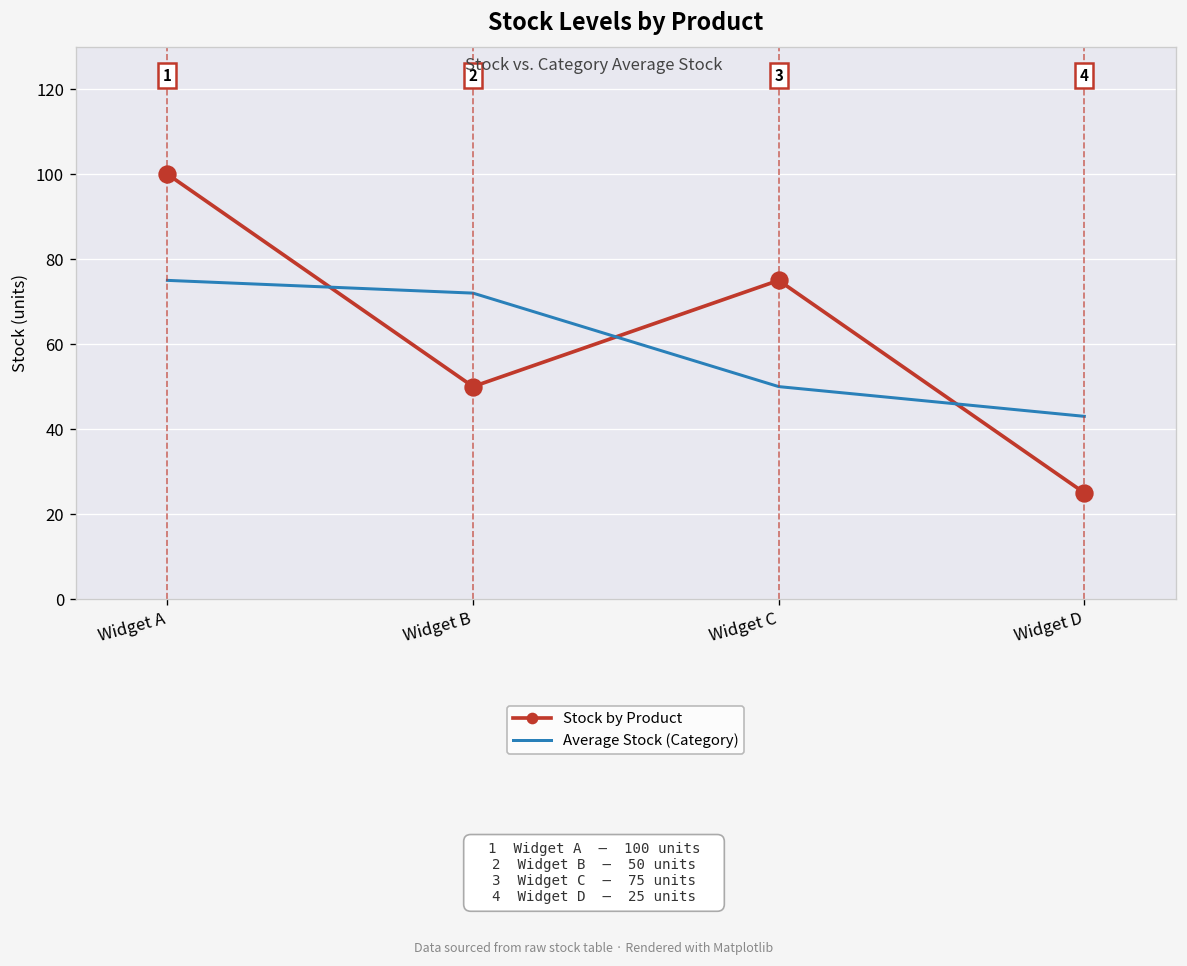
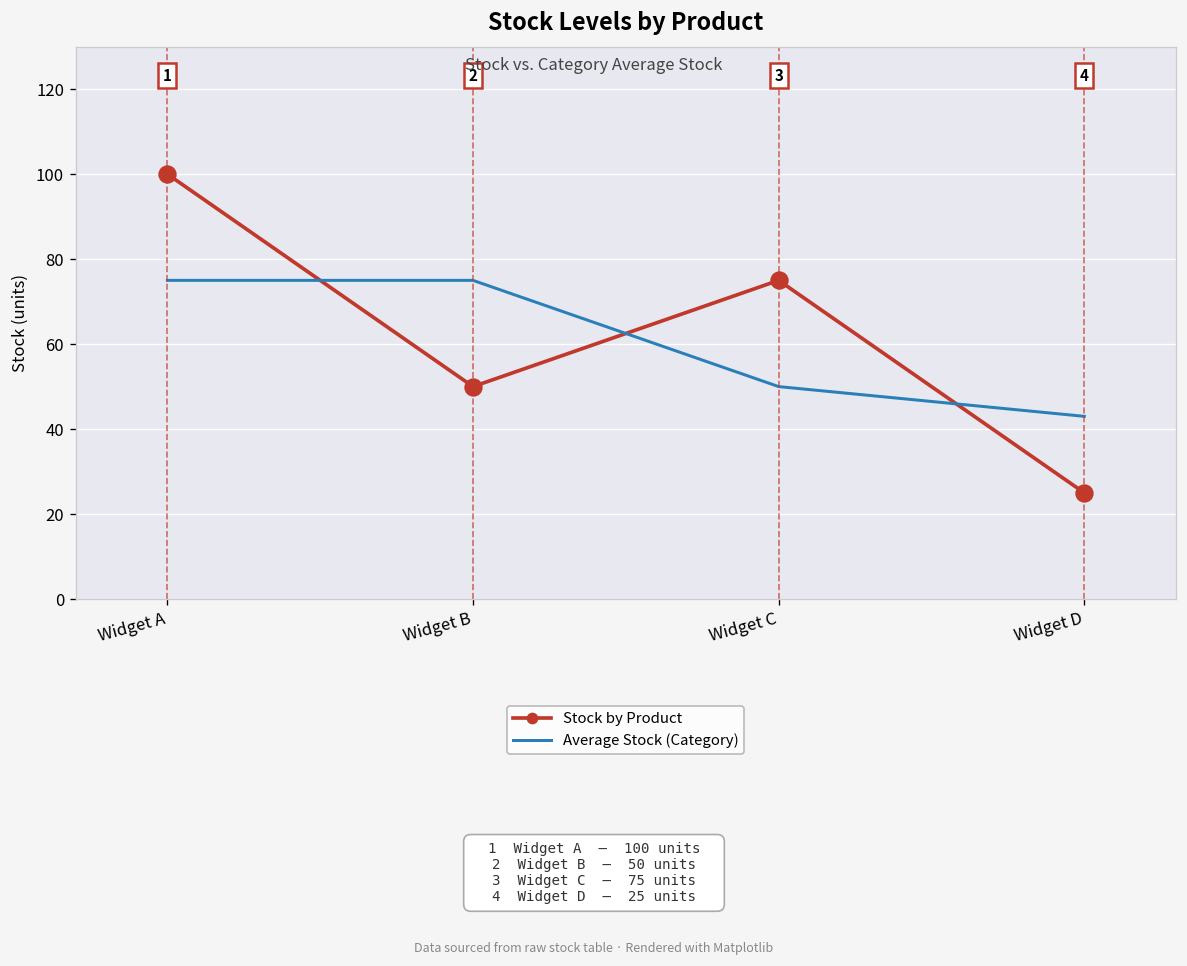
Average Stock (Category), Widget B: 72 -> 75
